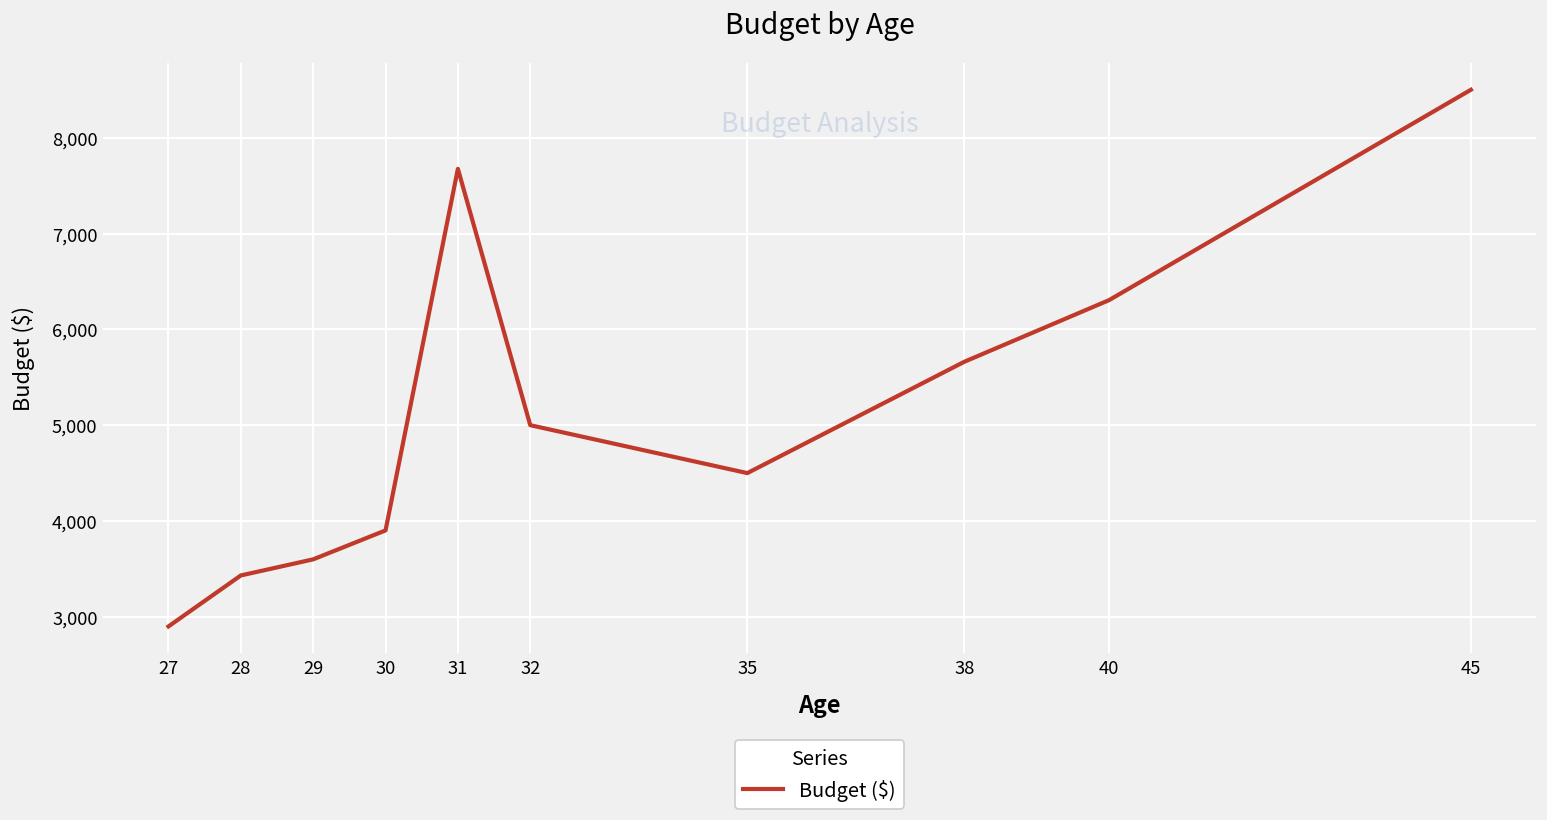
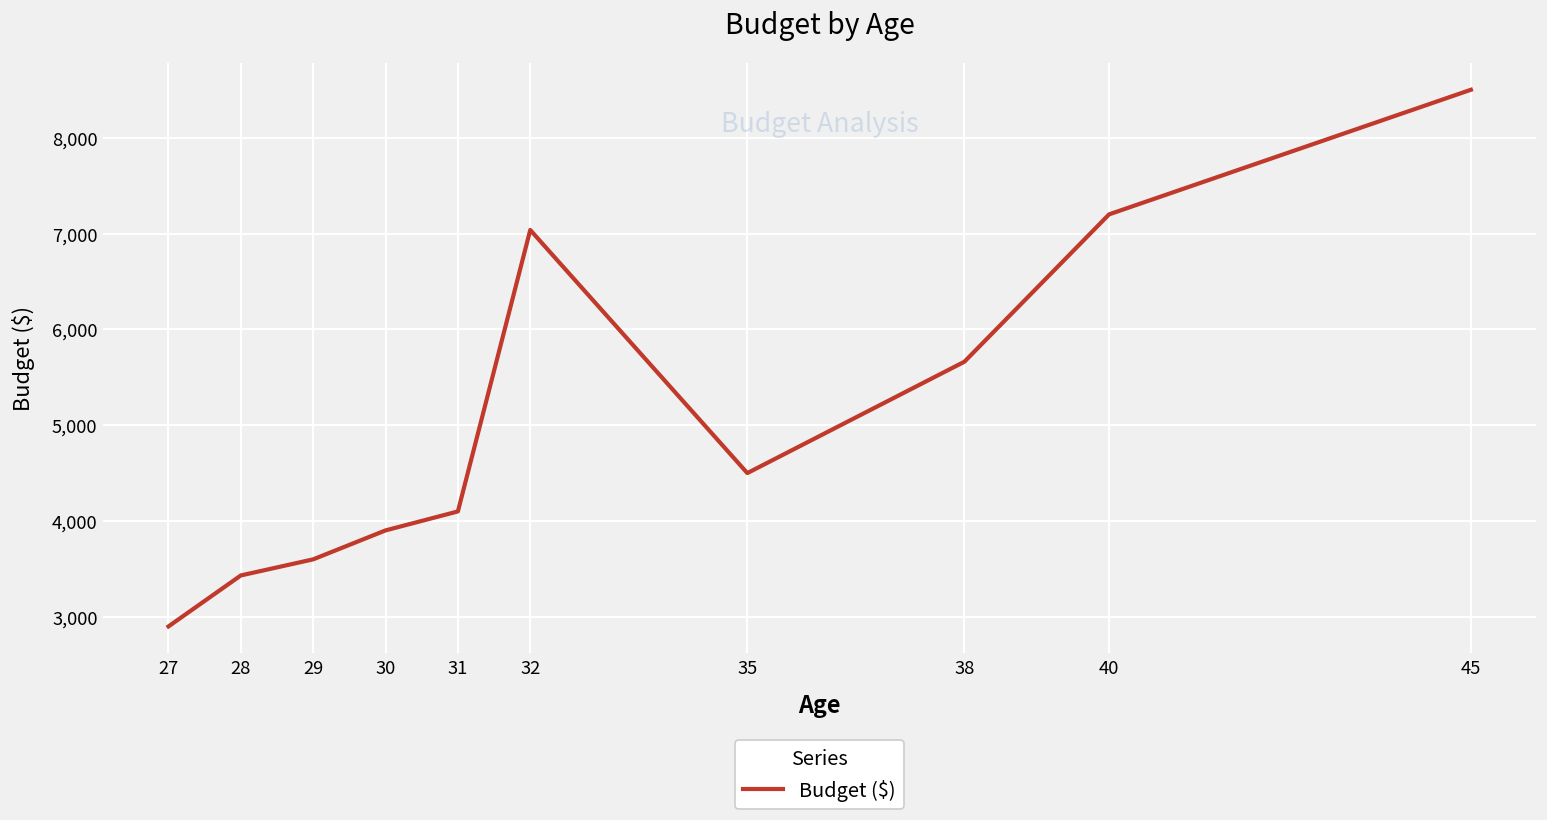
31: 7,700 -> 4,100
32: 5,000 -> 7,000
40: 6,300 -> 7,200
